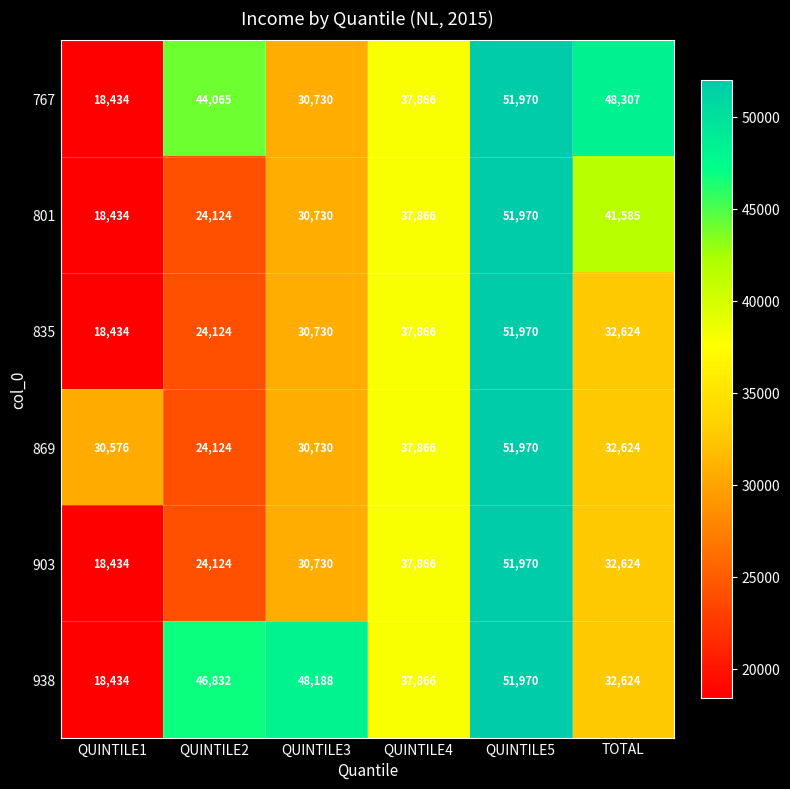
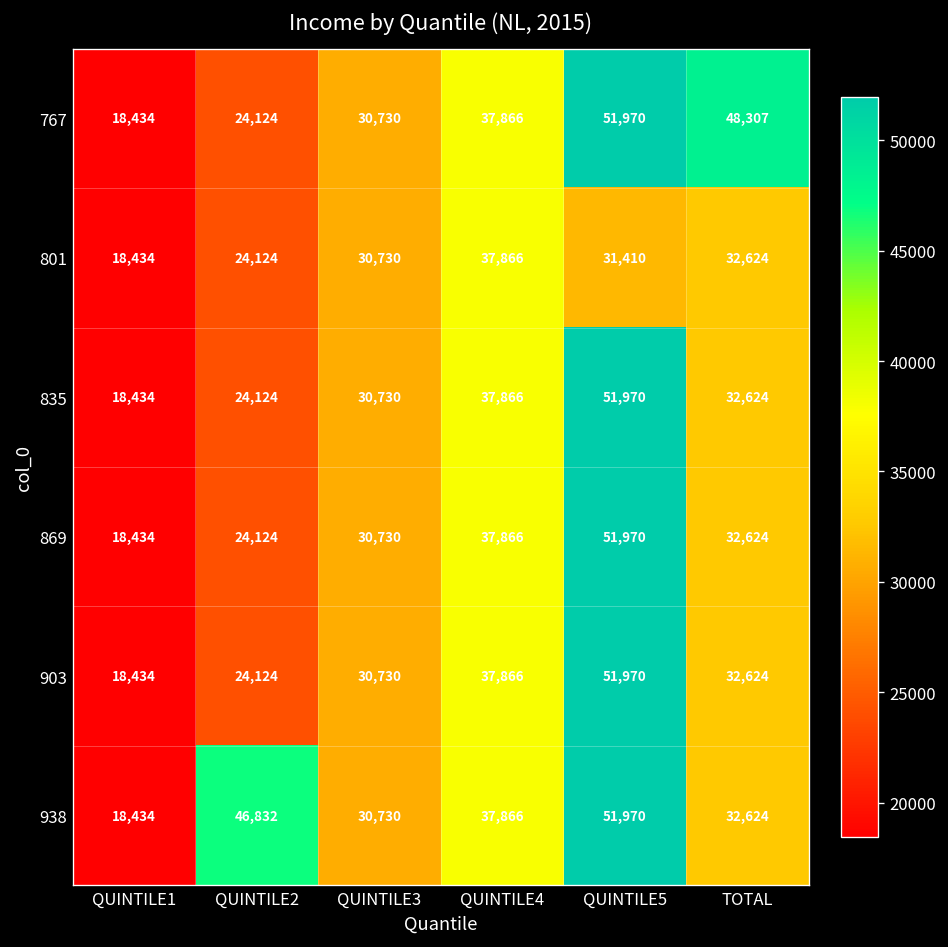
767, QUINTILE2: 44,065 -> 24,124
801, QUINTILE5: 51,970 -> 31,410
801, TOTAL: 41,585 -> 32,624
869, QUINTILE1: 30,576 -> 18,434
938, QUINTILE3: 48,188 -> 30,730
